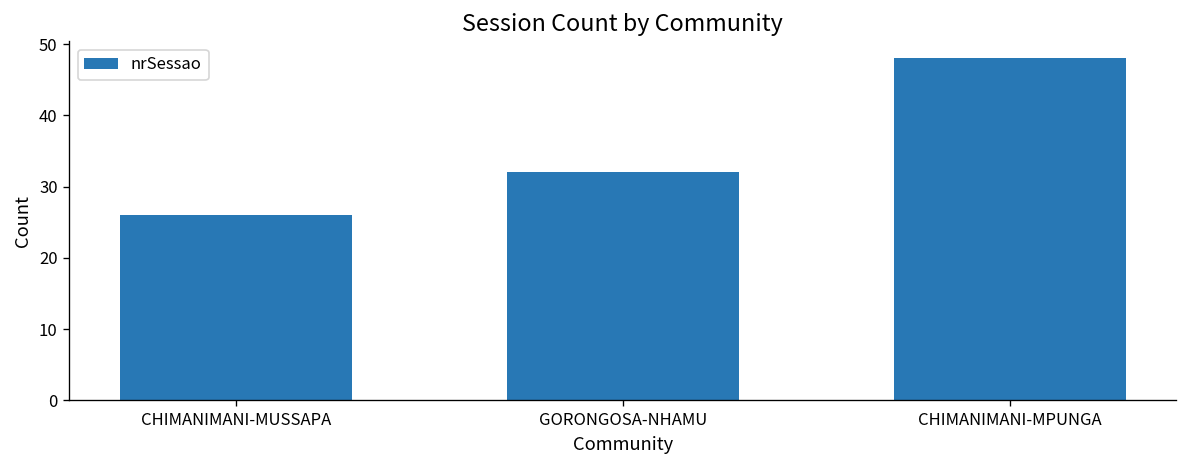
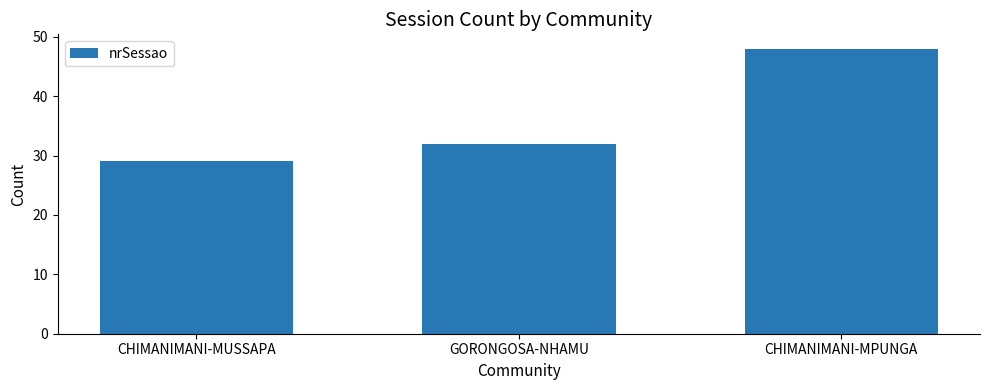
CHIMANIMANI-MUSSAPA: 26 -> 29
